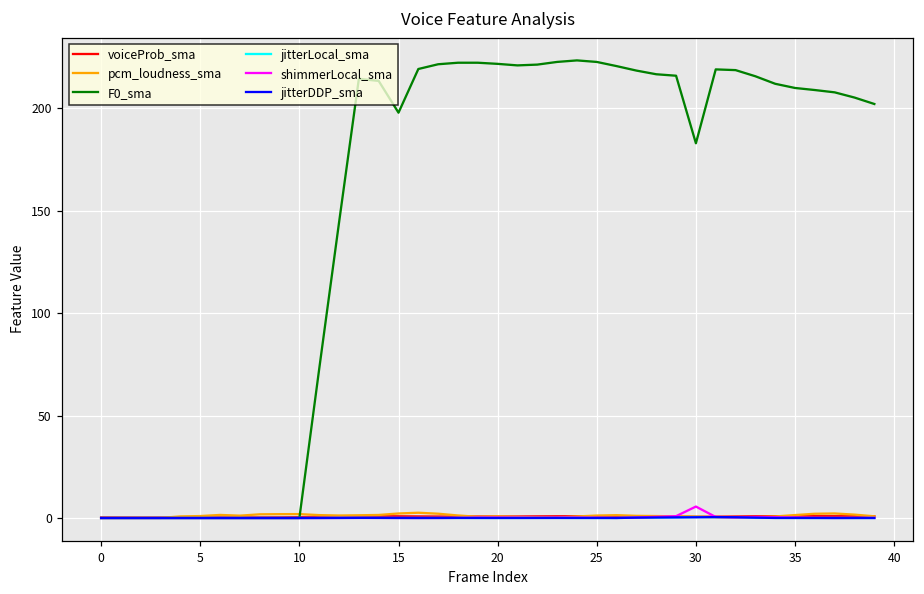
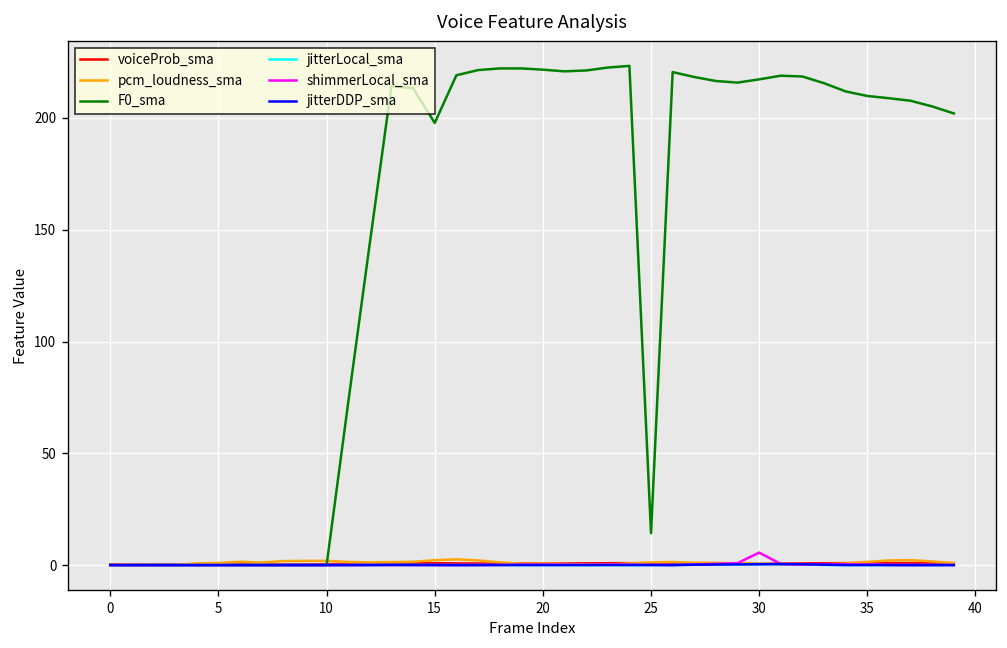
F0_sma, 25: 223 -> 14
F0_sma, 30: 183 -> 217
